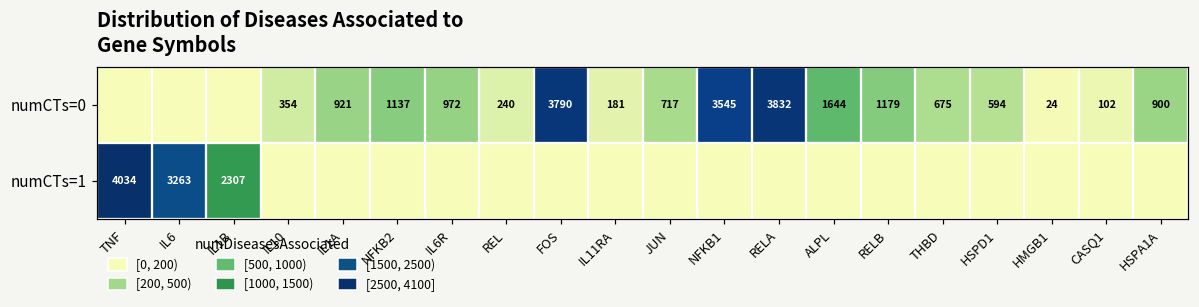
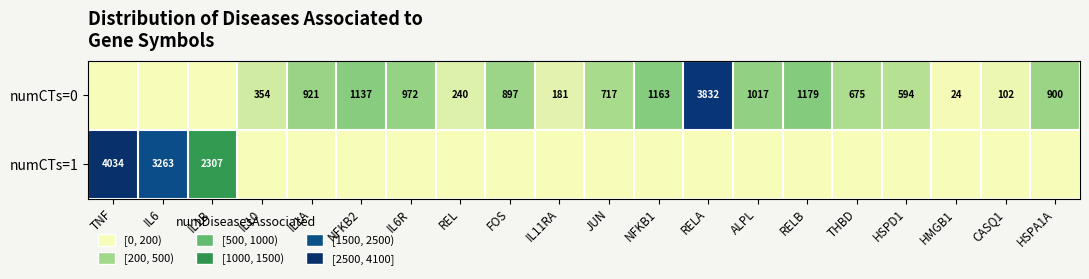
numCTs=0, FOS: 3790 -> 897
numCTs=0, NFKB1: 3545 -> 1163
numCTs=0, ALPL: 1644 -> 1017
